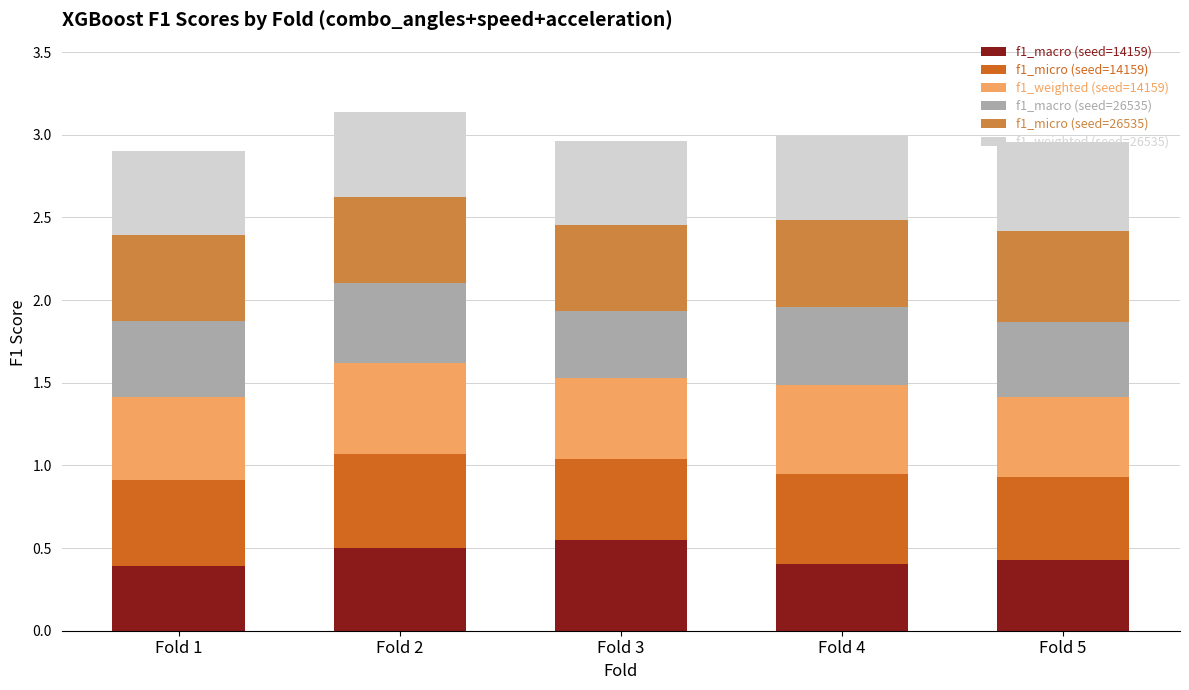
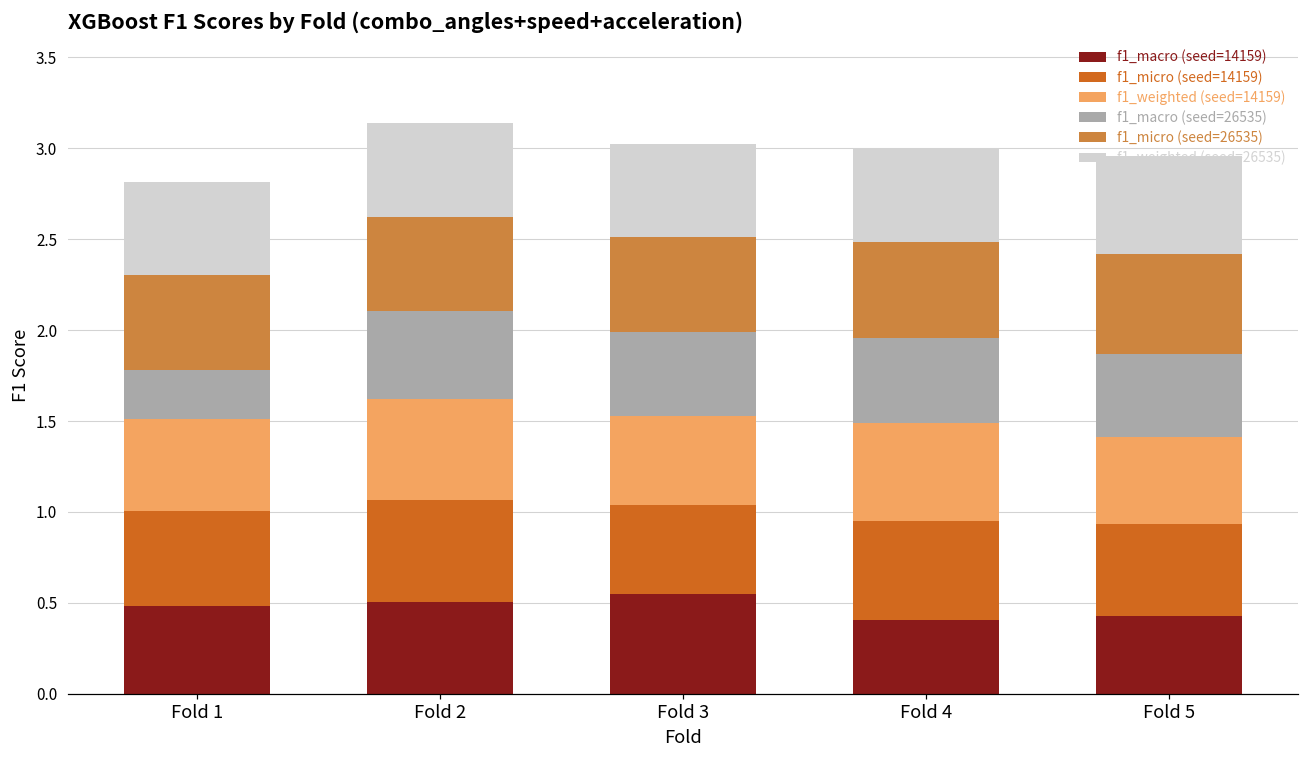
f1_macro (seed=14159), Fold 1: 0.39 -> 0.49
f1_macro (seed=26535), Fold 1: 0.46 -> 0.27
f1_macro (seed=26535), Fold 3: 0.41 -> 0.46
